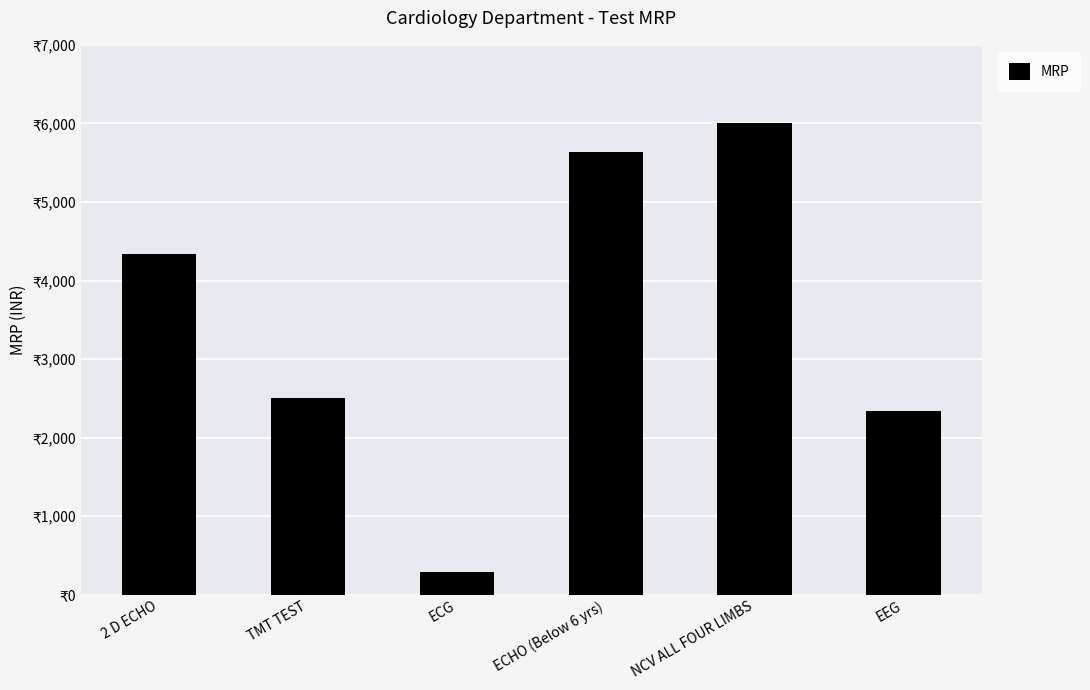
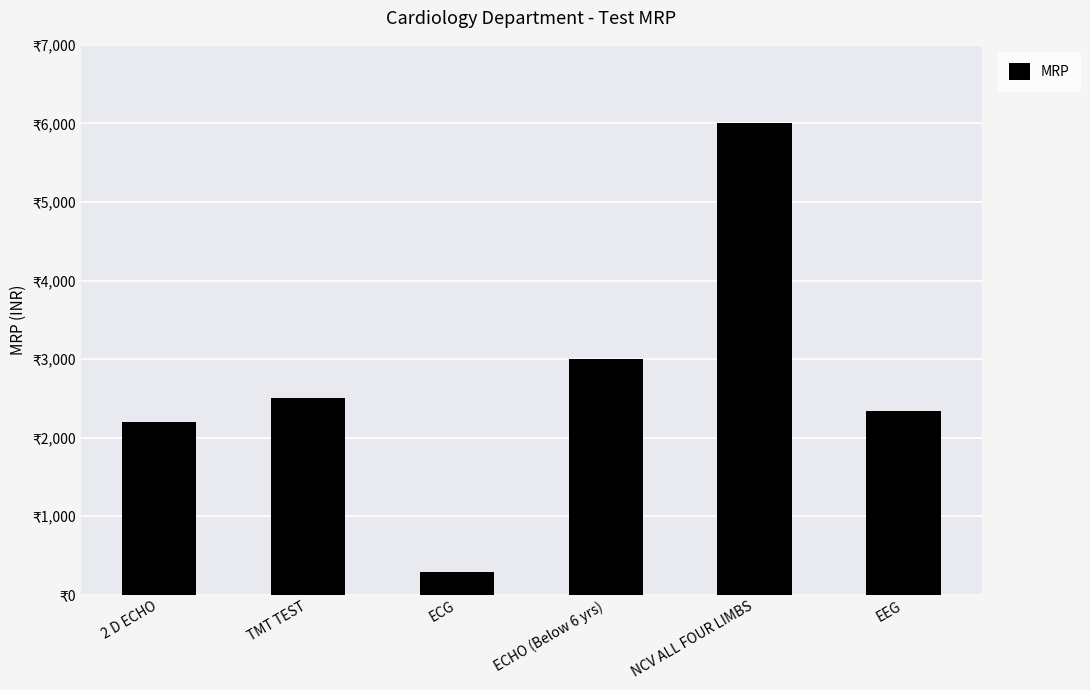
2 D ECHO: ₹4,300 -> ₹2,200
ECHO (Below 6 yrs): ₹5,600 -> ₹3,000
